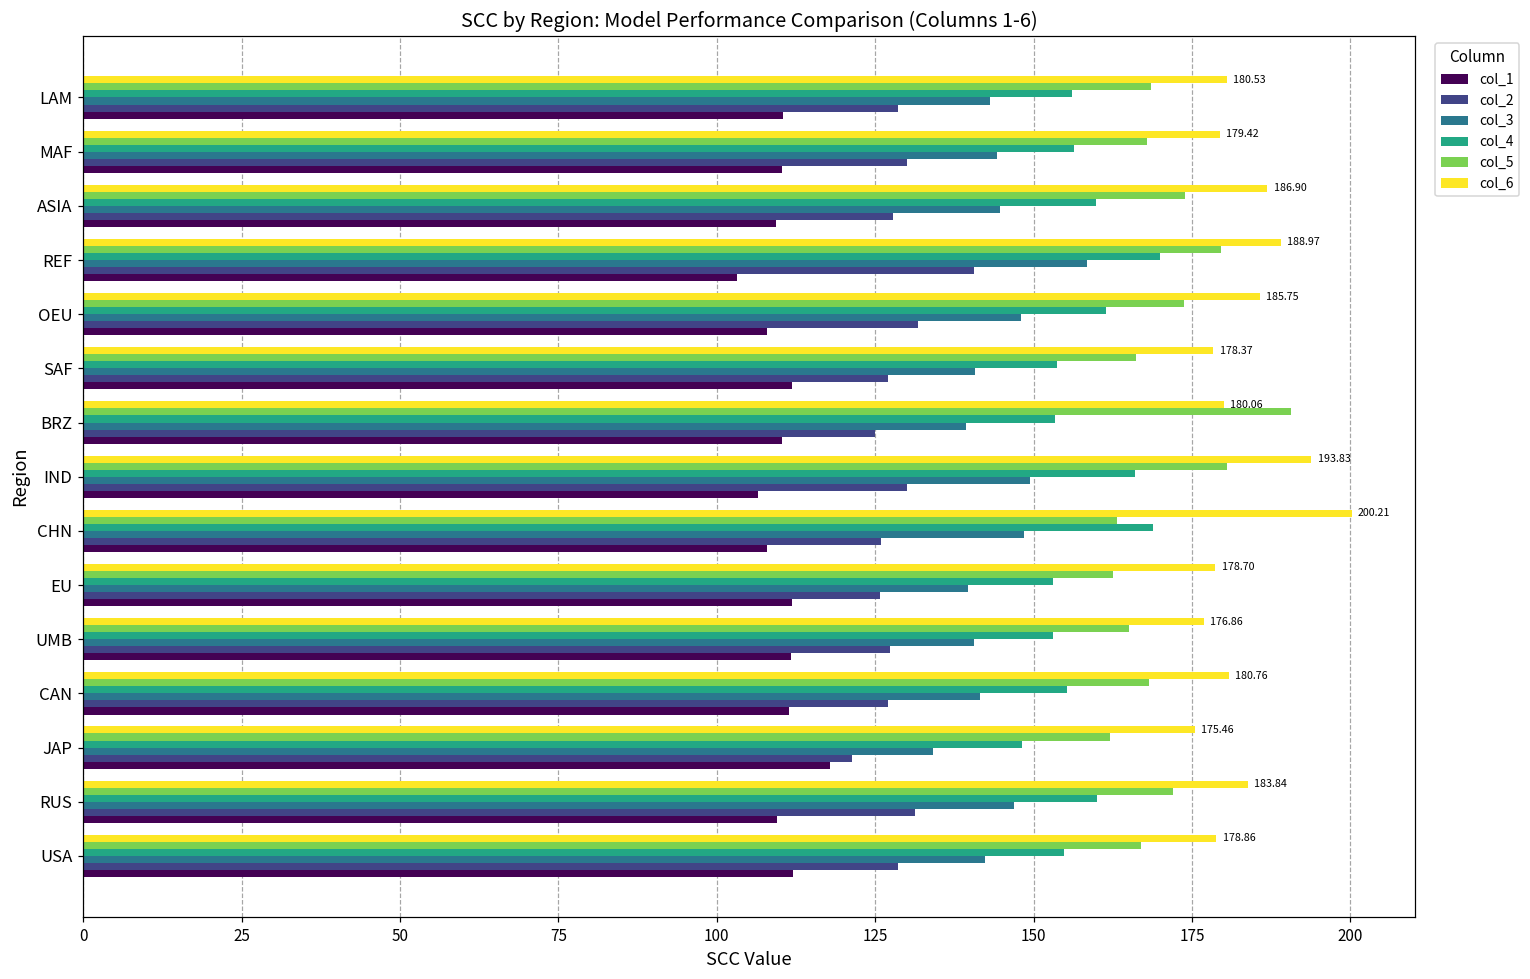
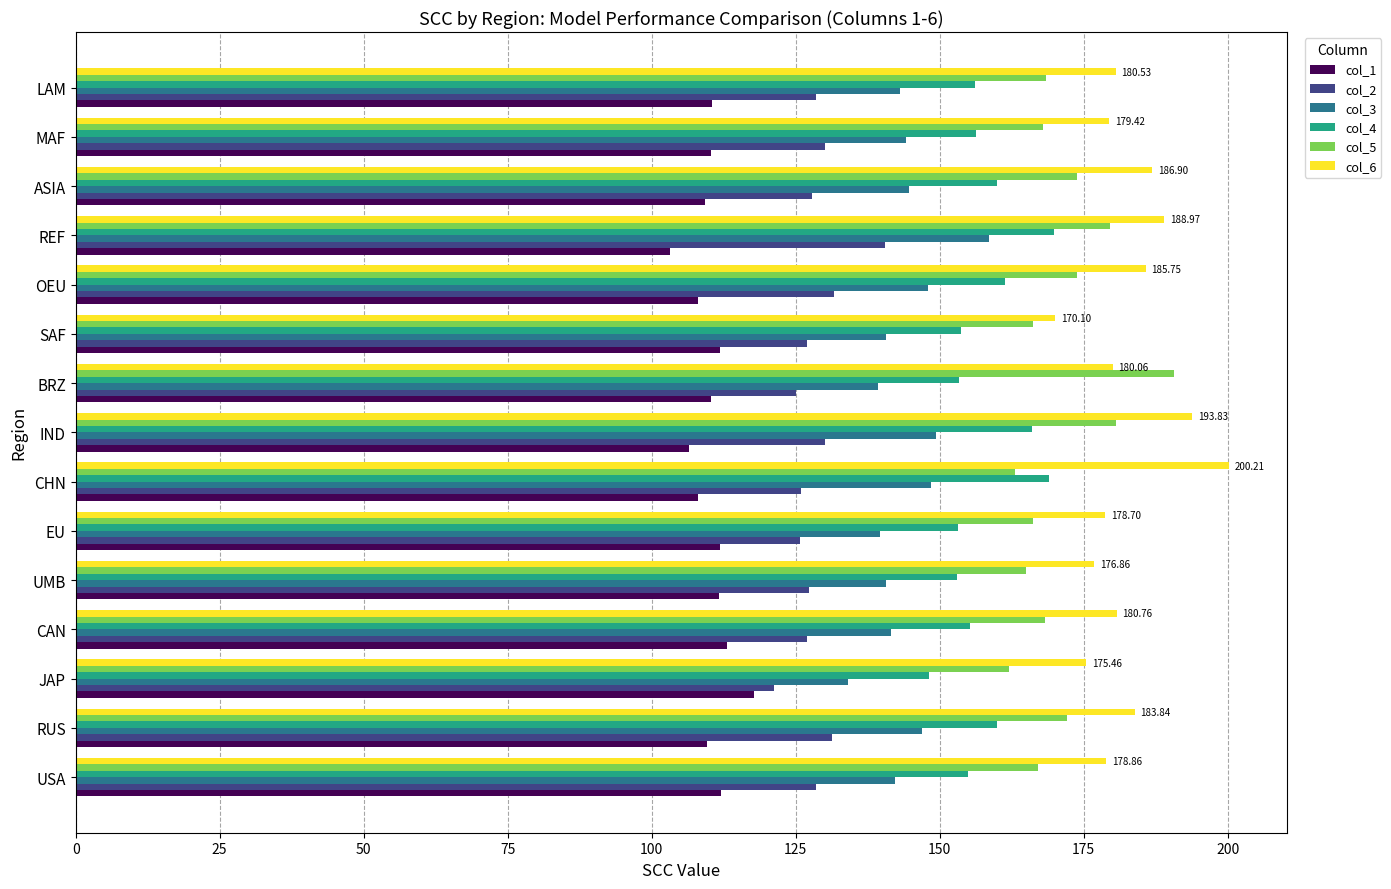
col_6, SAF: 178.37 -> 170.10
col_5, EU: 163 -> 166
col_1, CAN: 111 -> 113
